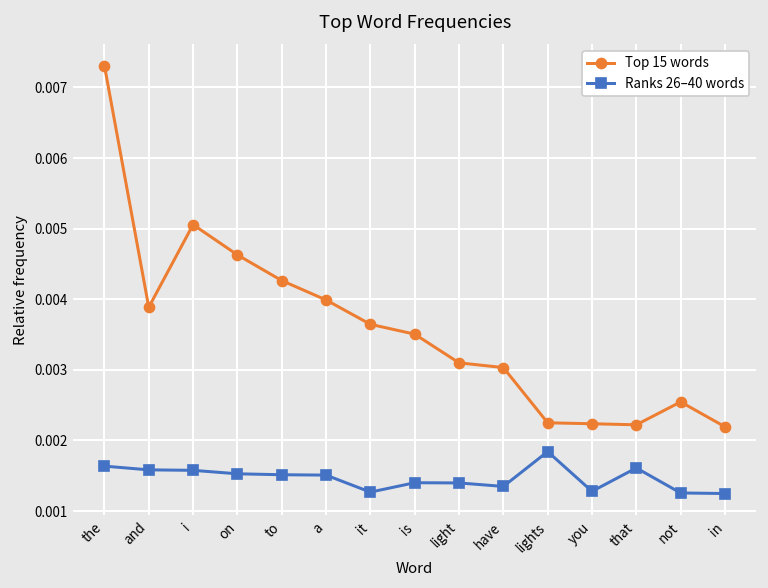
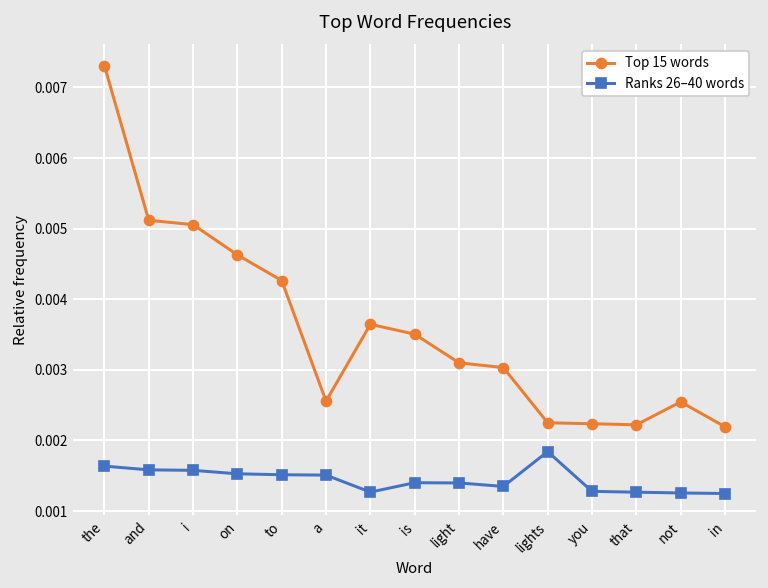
Top 15 words, and: 0.0039 -> 0.0051
Top 15 words, a: 0.0040 -> 0.0026
Ranks 26–40 words, that: 0.0016 -> 0.0013
